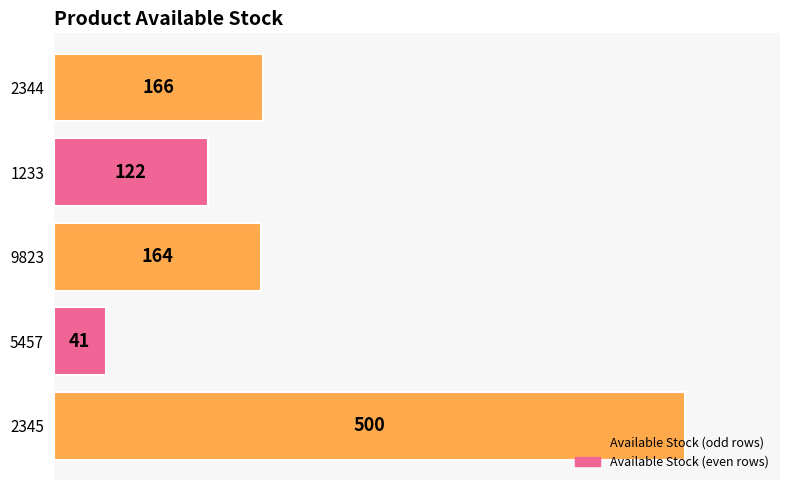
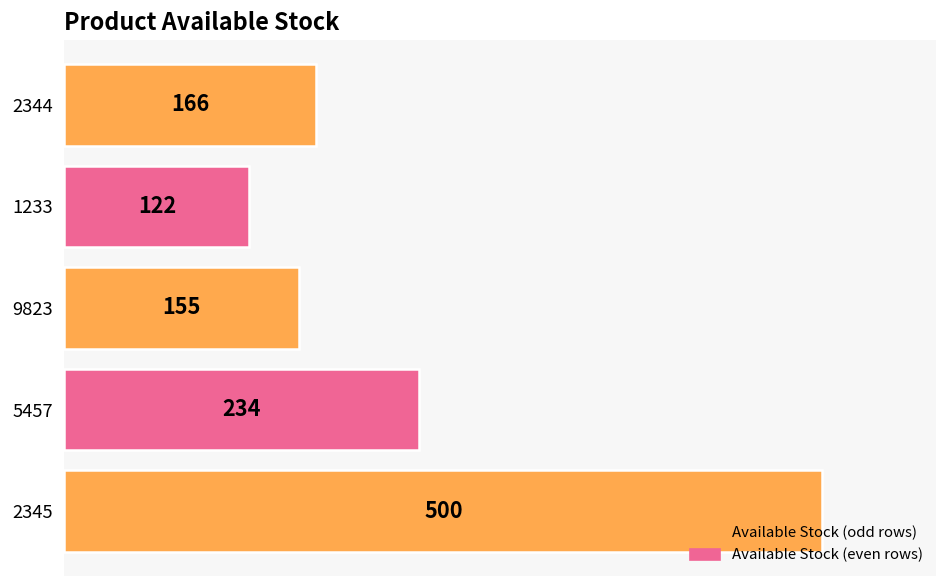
9823: 164 -> 155
5457: 41 -> 234
